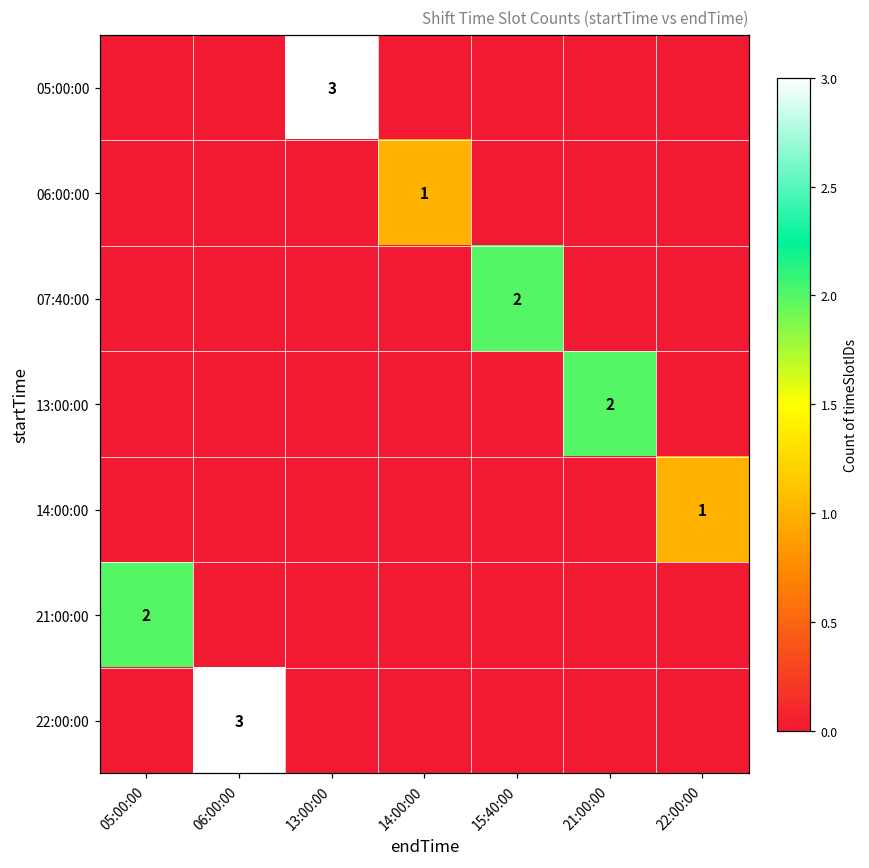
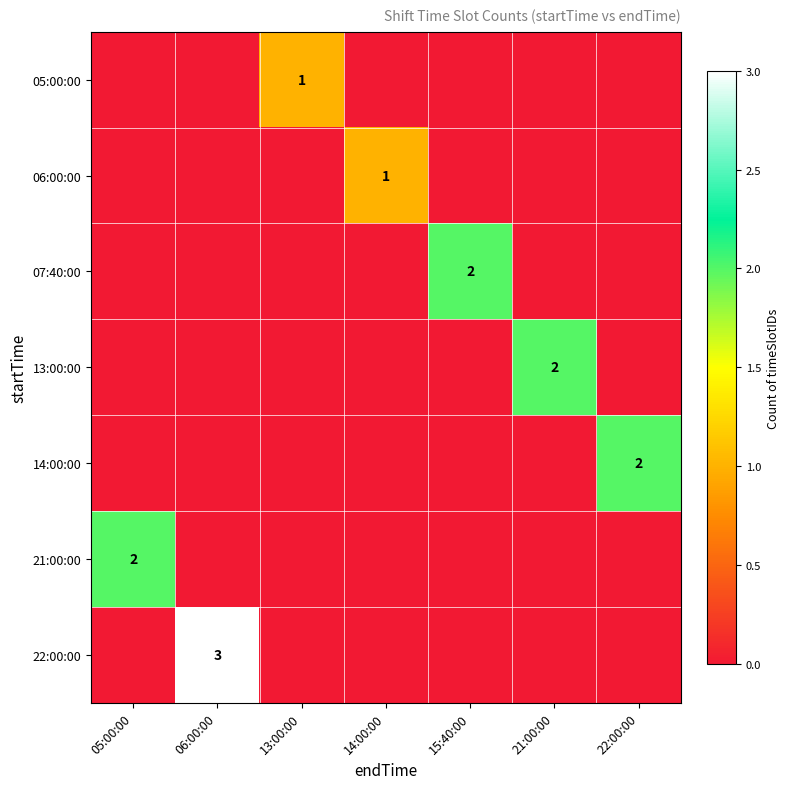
05:00:00, 13:00:00: 3 -> 1
14:00:00, 22:00:00: 1 -> 2
